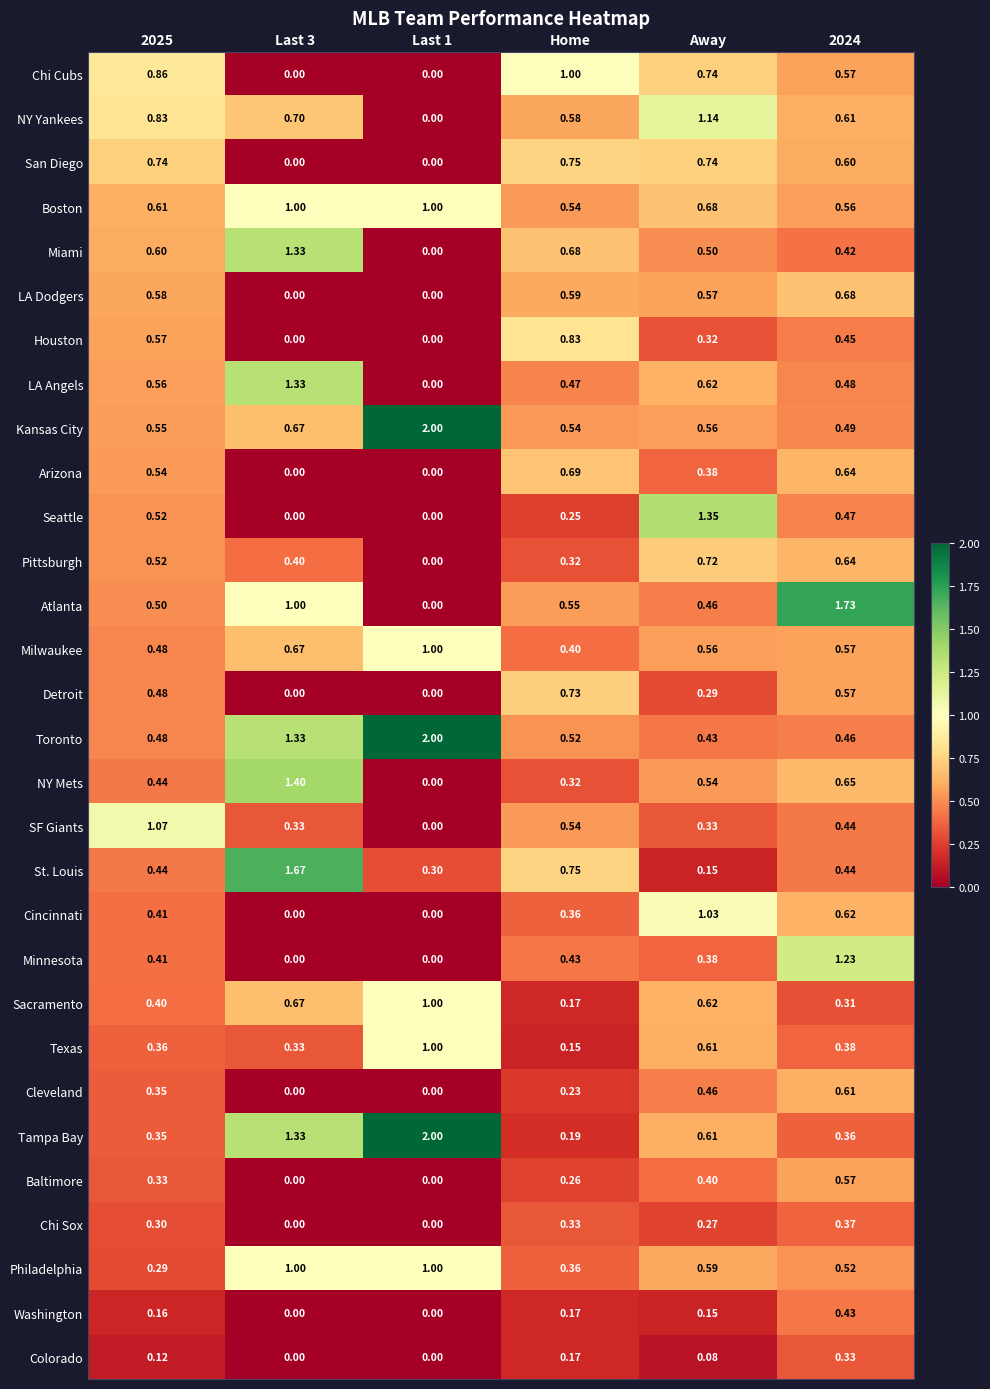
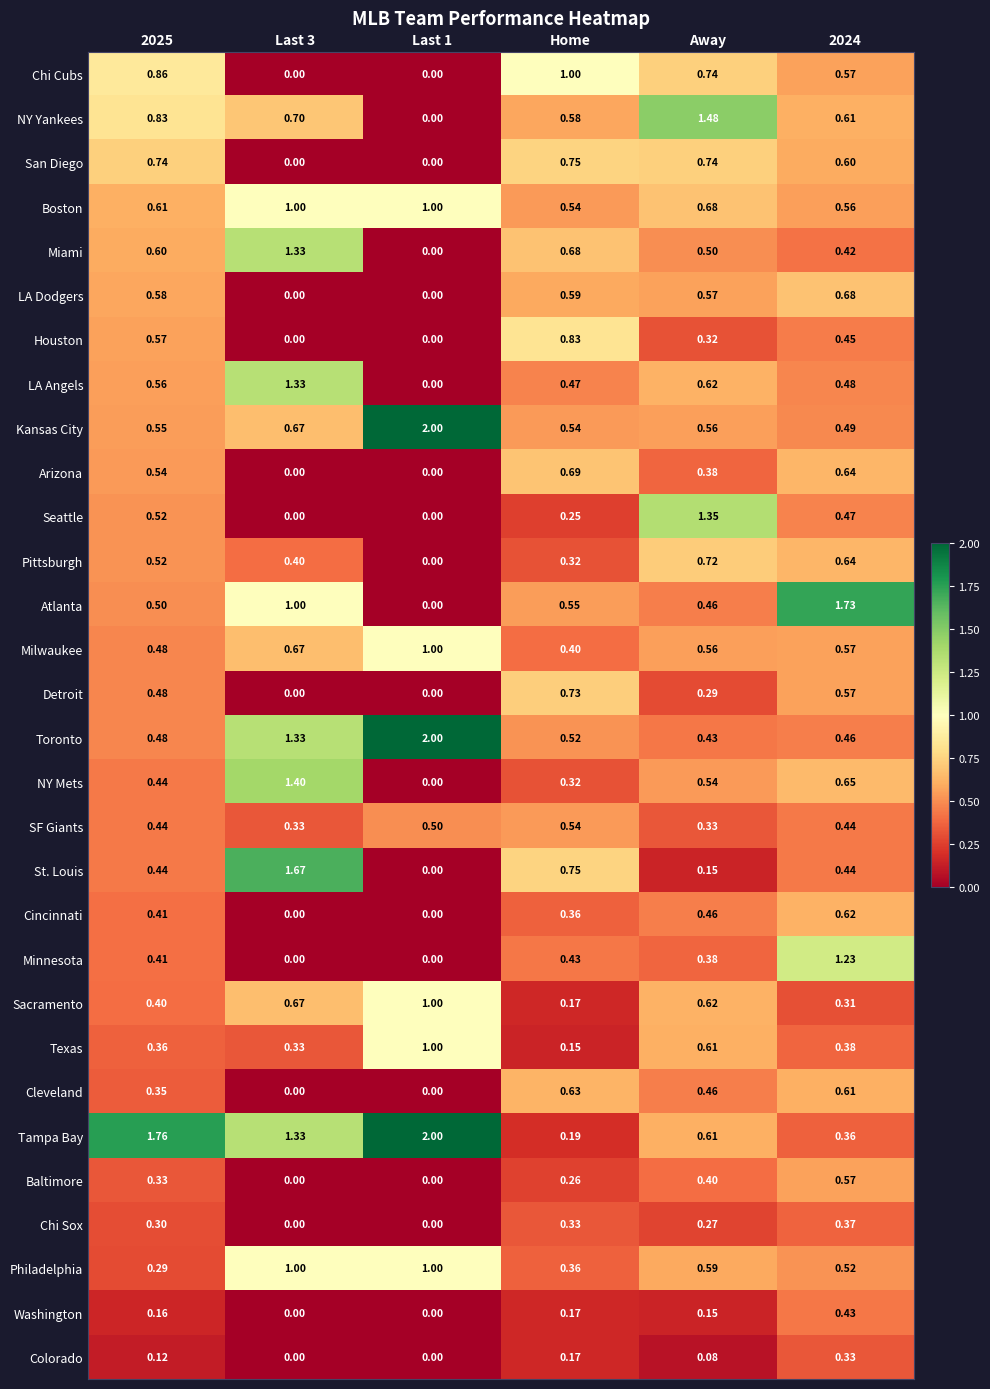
NY Yankees, Away: 1.14 -> 1.48
SF Giants, 2025: 1.07 -> 0.44
SF Giants, Last 1: 0.00 -> 0.50
St. Louis, Last 1: 0.30 -> 0.00
Cincinnati, Away: 1.03 -> 0.46
Cleveland, Home: 0.23 -> 0.63
Tampa Bay, 2025: 0.35 -> 1.76
